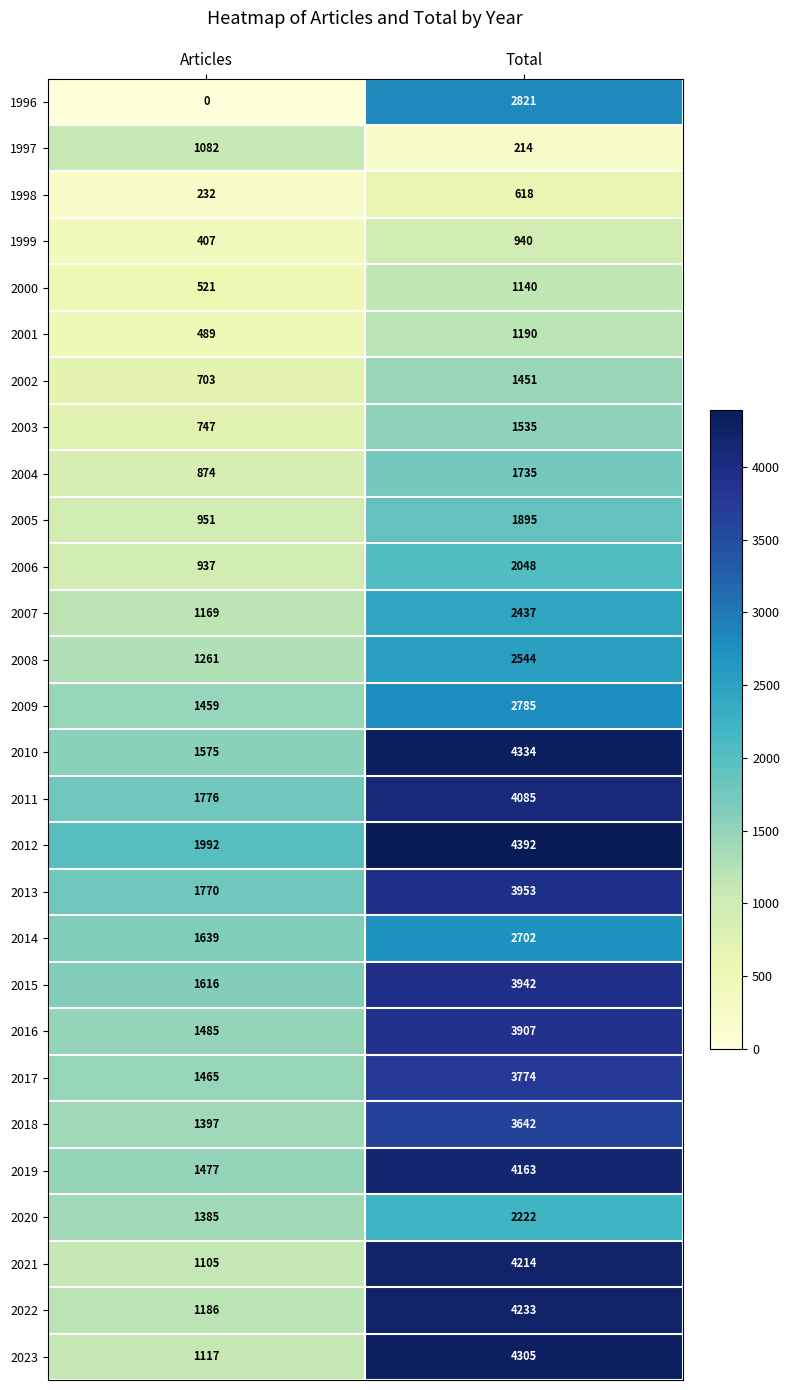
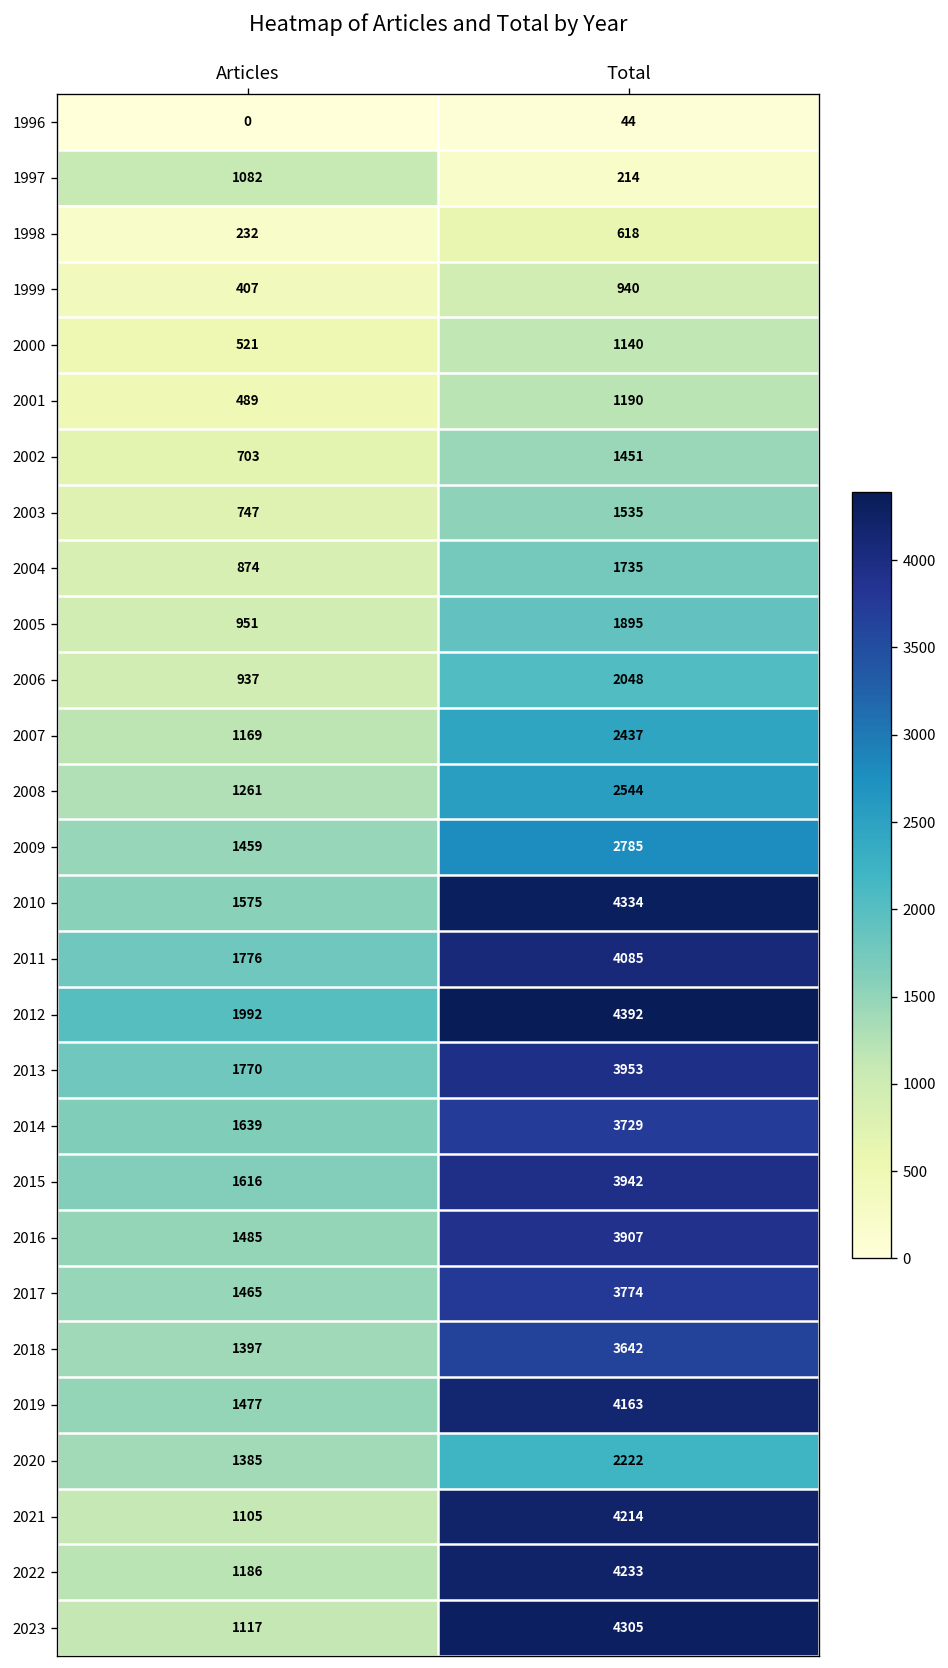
1996, Total: 2821 -> 44
2014, Total: 2702 -> 3729
